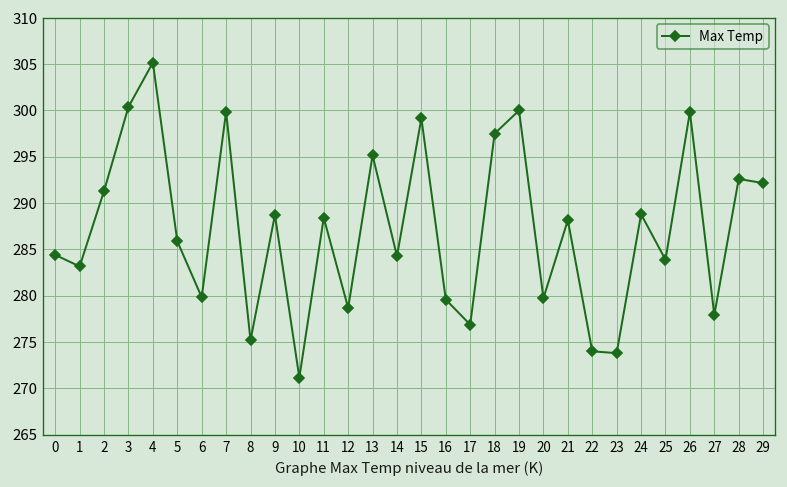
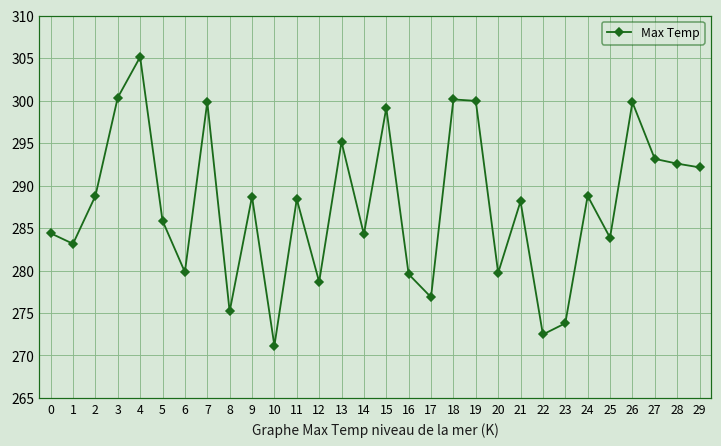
2: 291 -> 289
18: 297 -> 300
22: 274 -> 272
27: 278 -> 293
